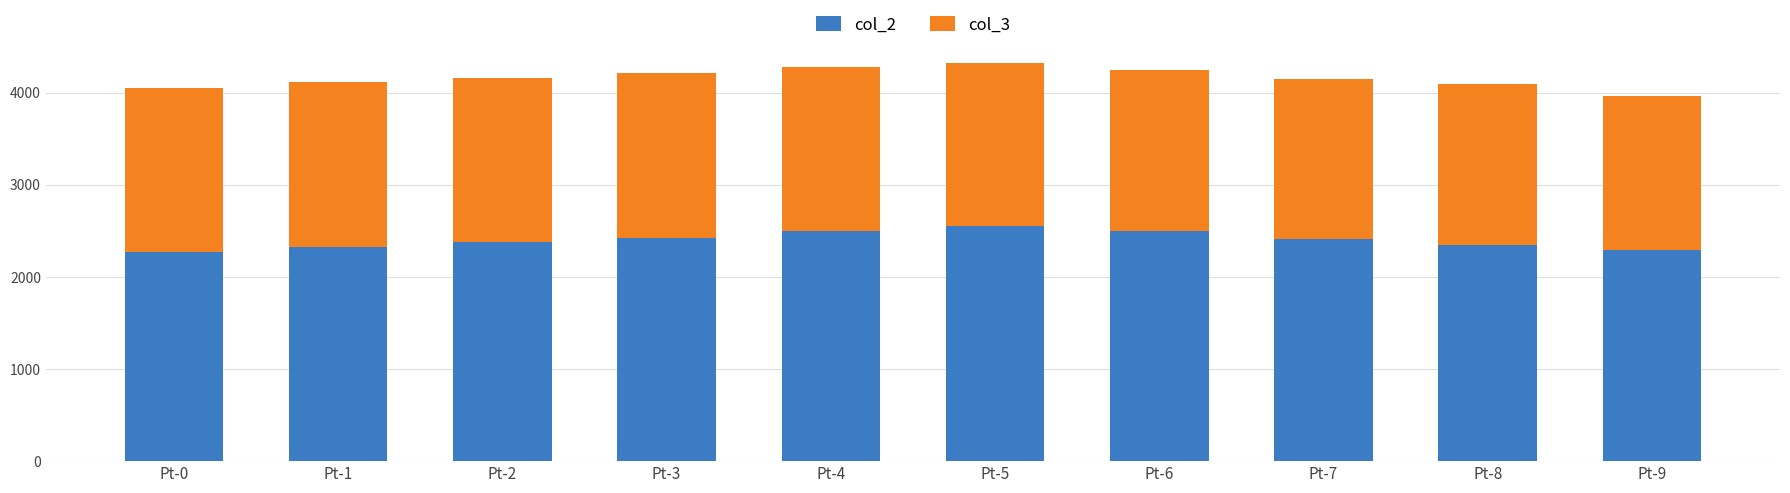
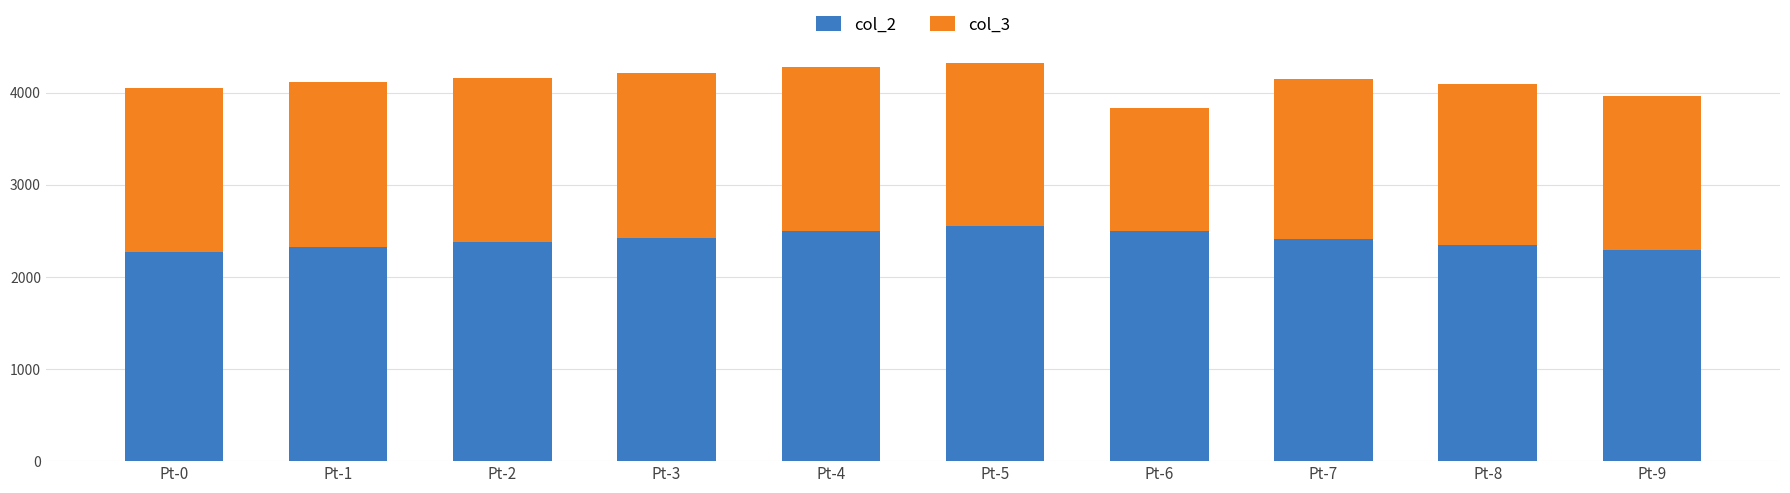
col_3, Pt-6: 1700 -> 1300
